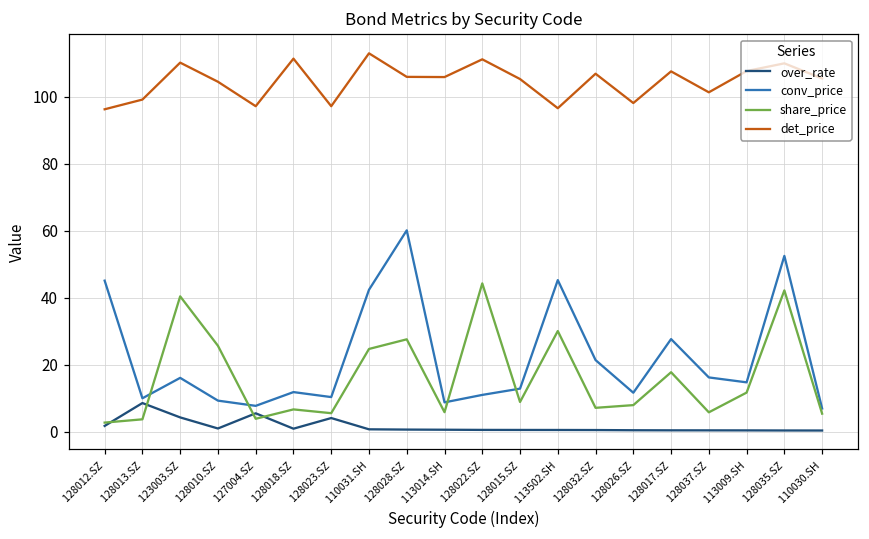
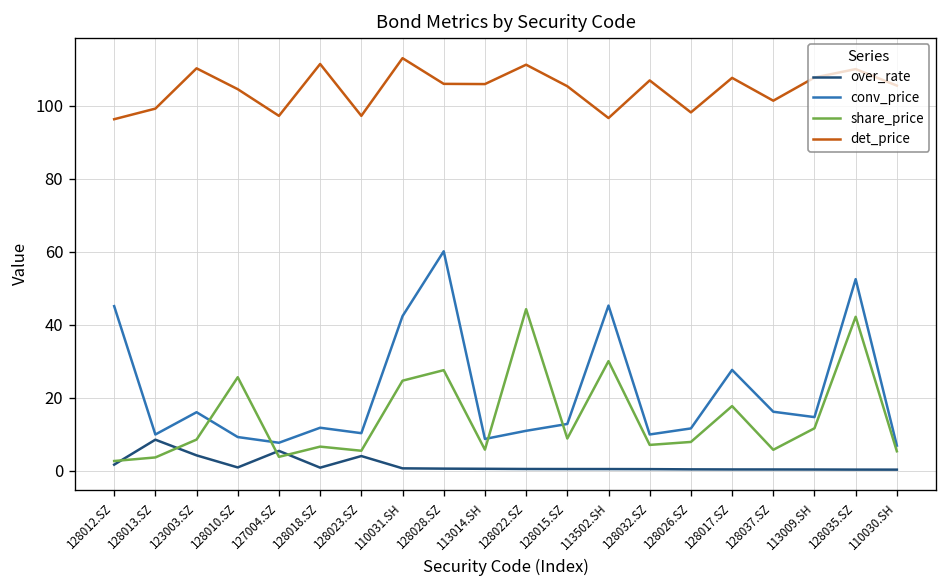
share_price, 123003.SZ: 40 -> 9
conv_price, 128032.SZ: 21 -> 10
